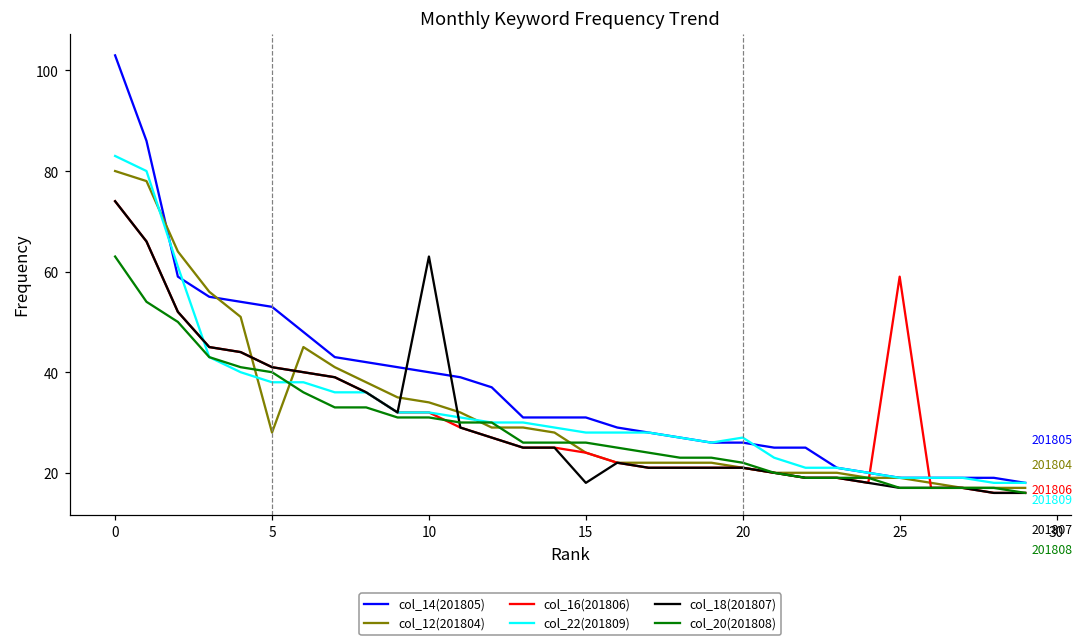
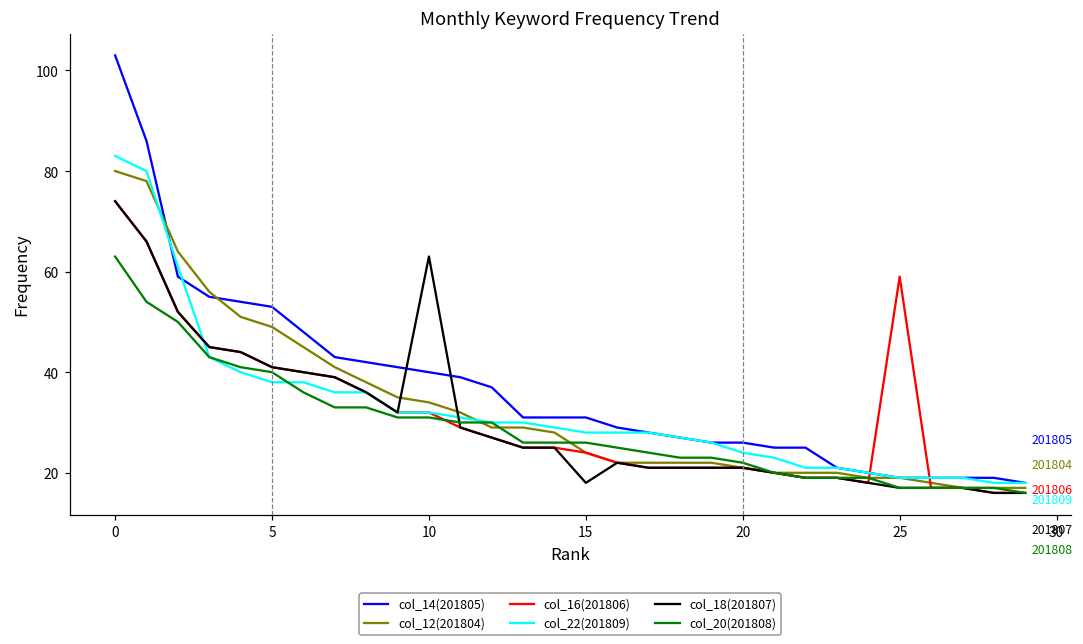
col_12(201804), 5: 28 -> 49
col_22(201809), 20: 27 -> 24
